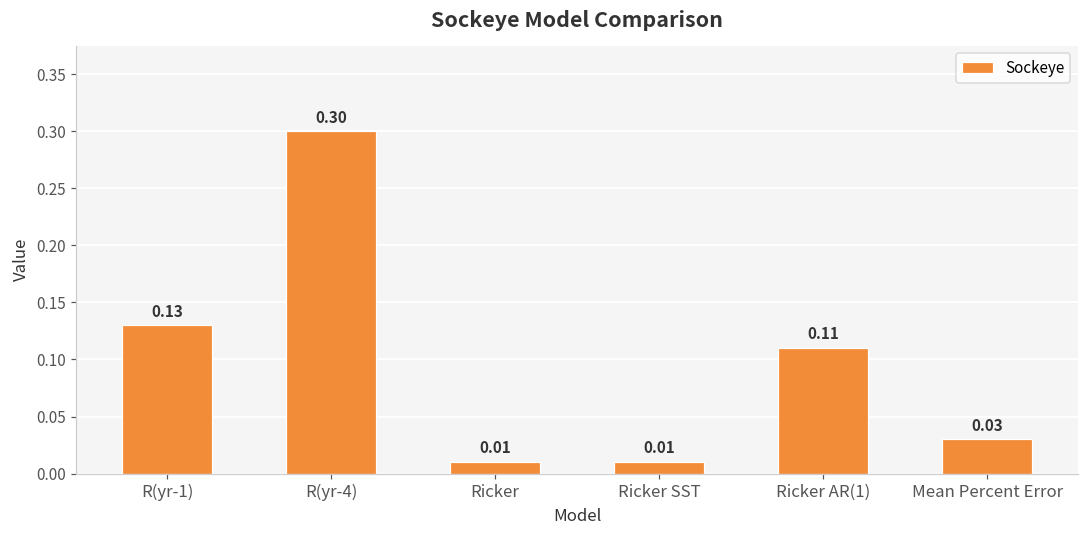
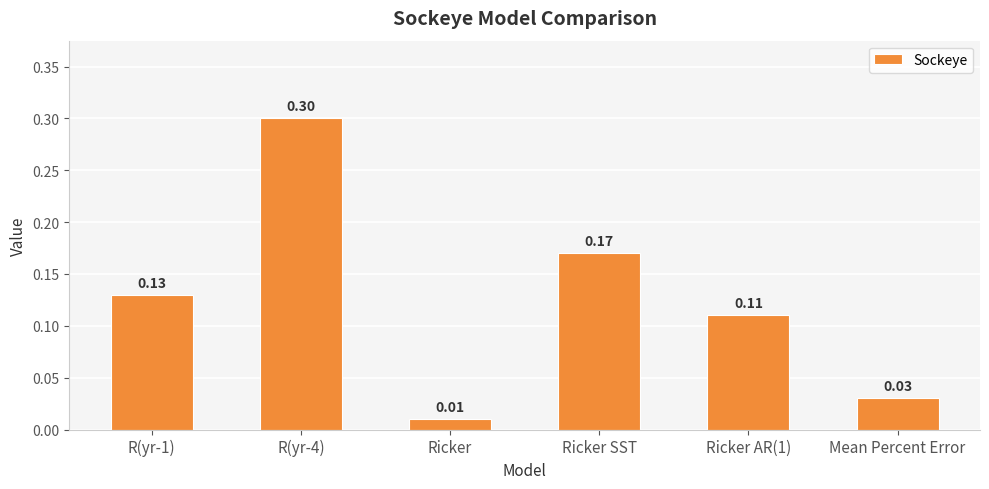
Ricker SST: 0.01 -> 0.17
